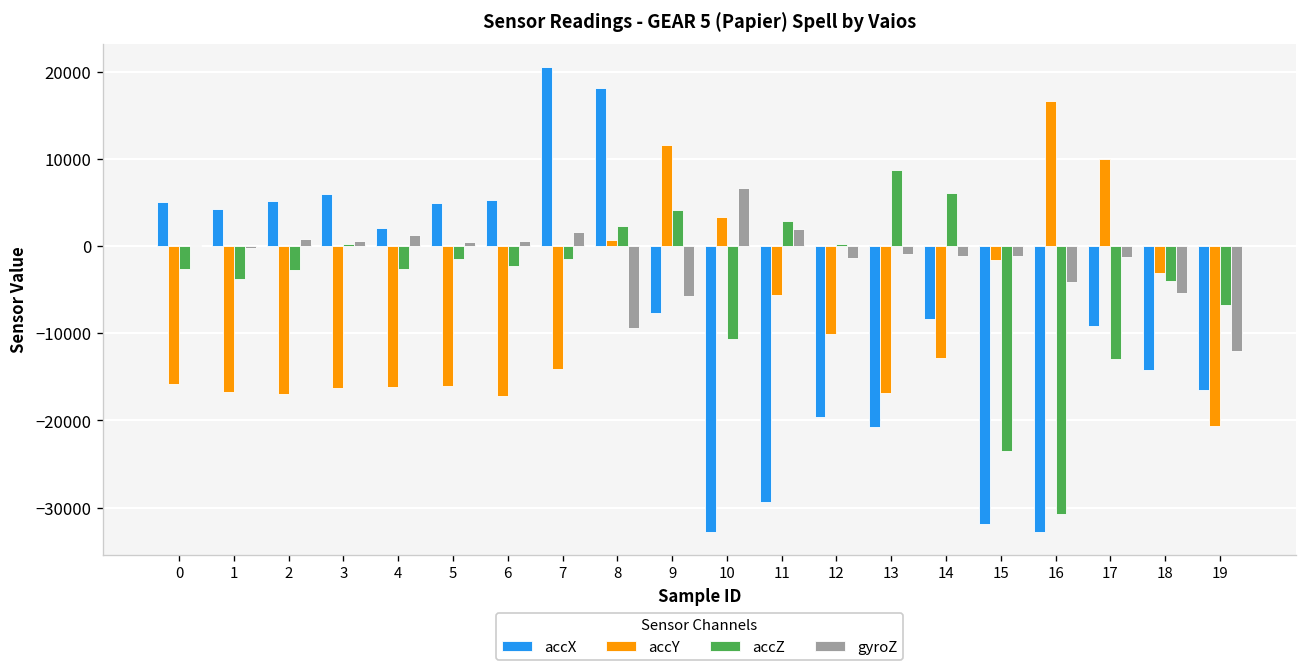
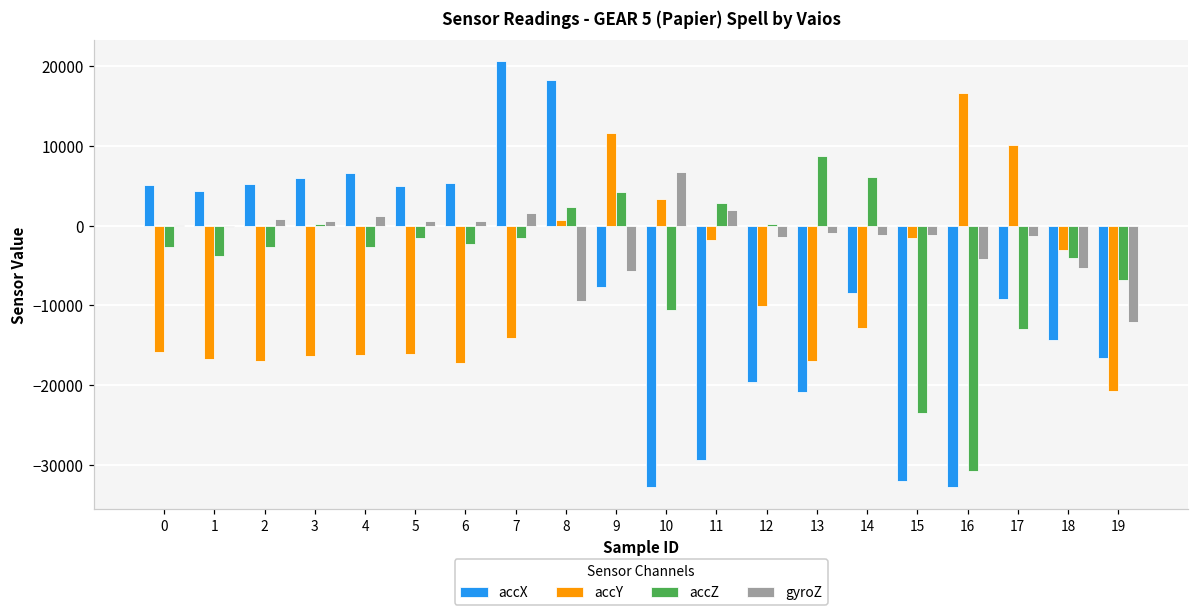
accX, 4: 2000 -> 7000
accY, 11: -6000 -> -2000
